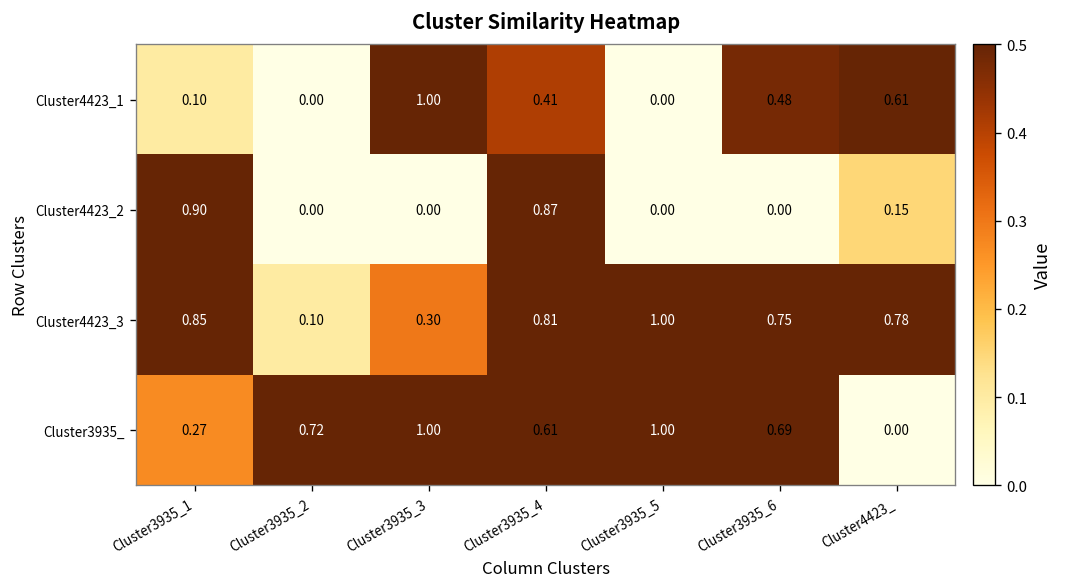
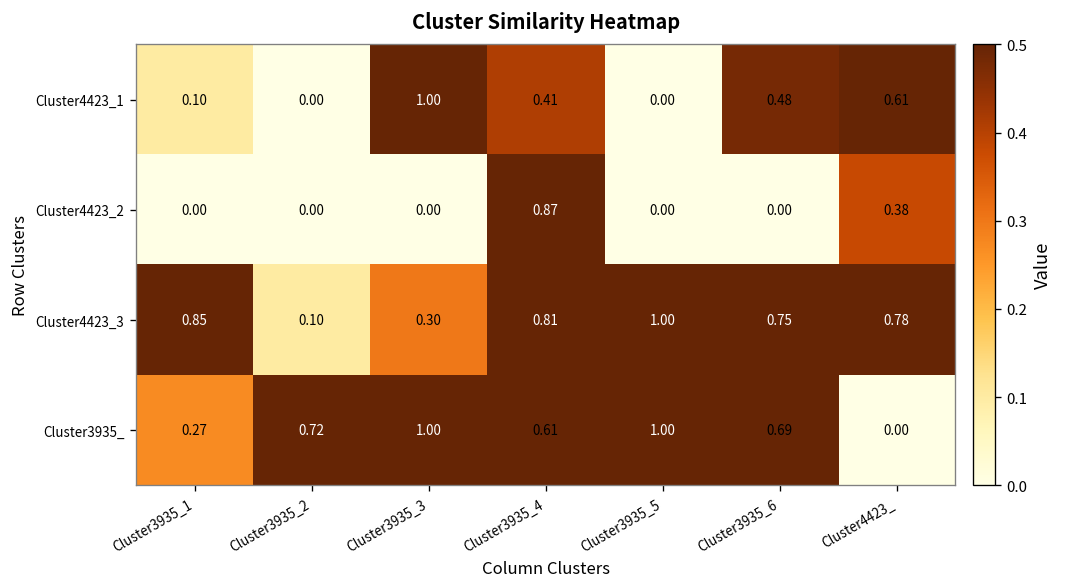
Cluster4423_2, Cluster3935_1: 0.90 -> 0.00
Cluster4423_2, Cluster4423_: 0.15 -> 0.38
